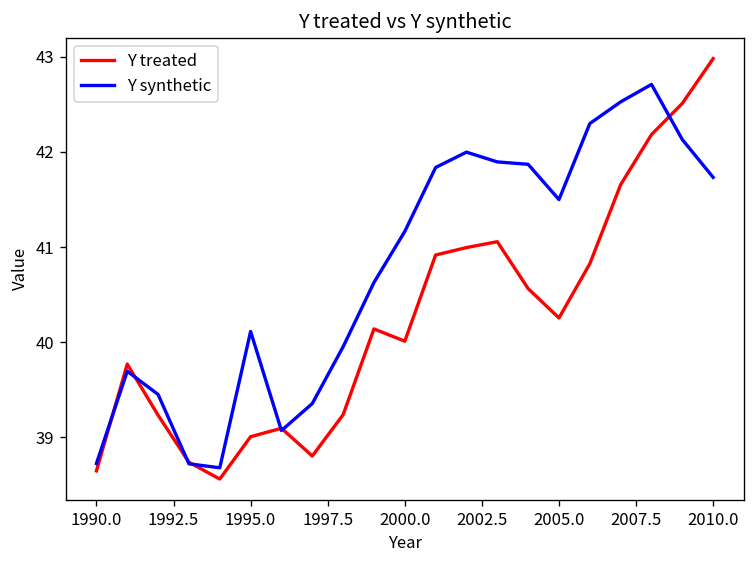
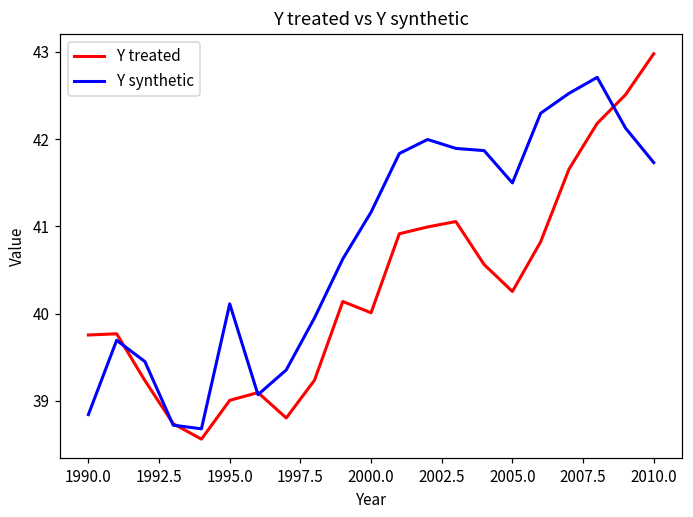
Y treated, 1990.0: 38.6 -> 39.8
Y synthetic, 1990.0: 38.7 -> 38.8
